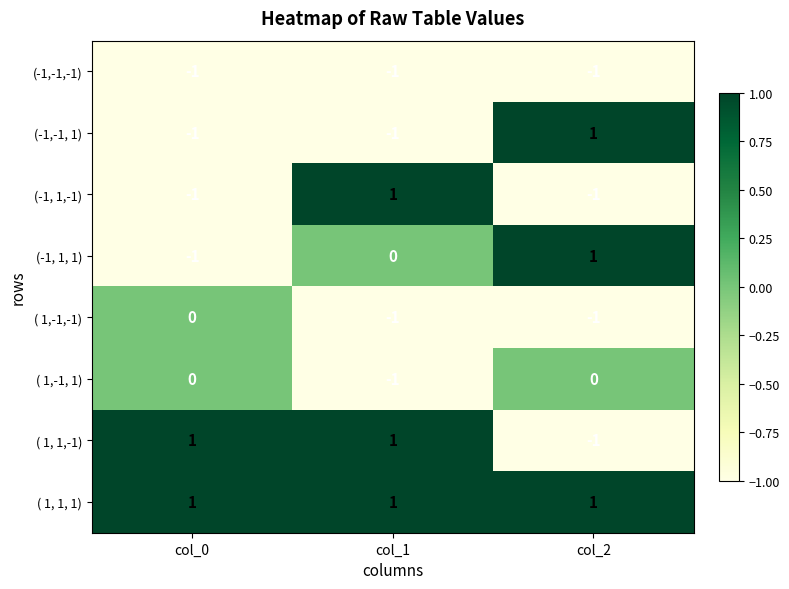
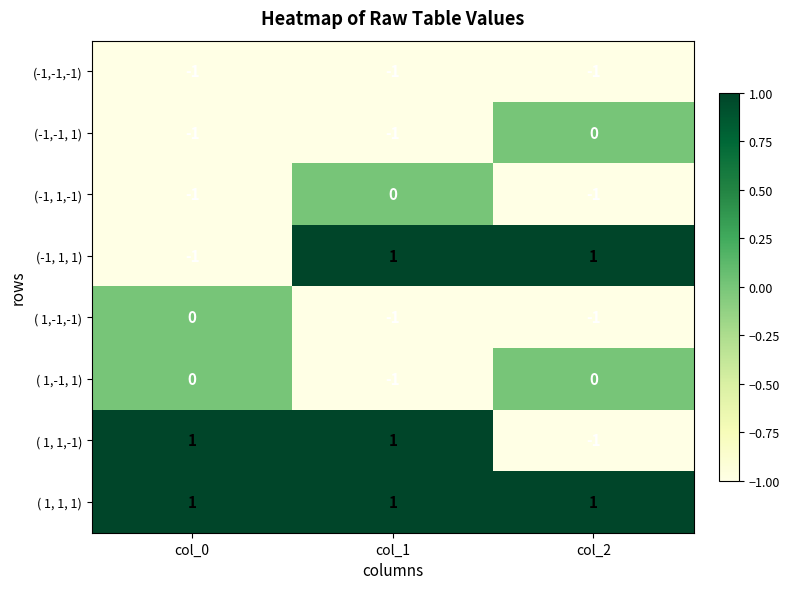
(-1,-1, 1), col_2: 1 -> 0
(-1, 1,-1), col_1: 1 -> 0
(-1, 1, 1), col_1: 0 -> 1
